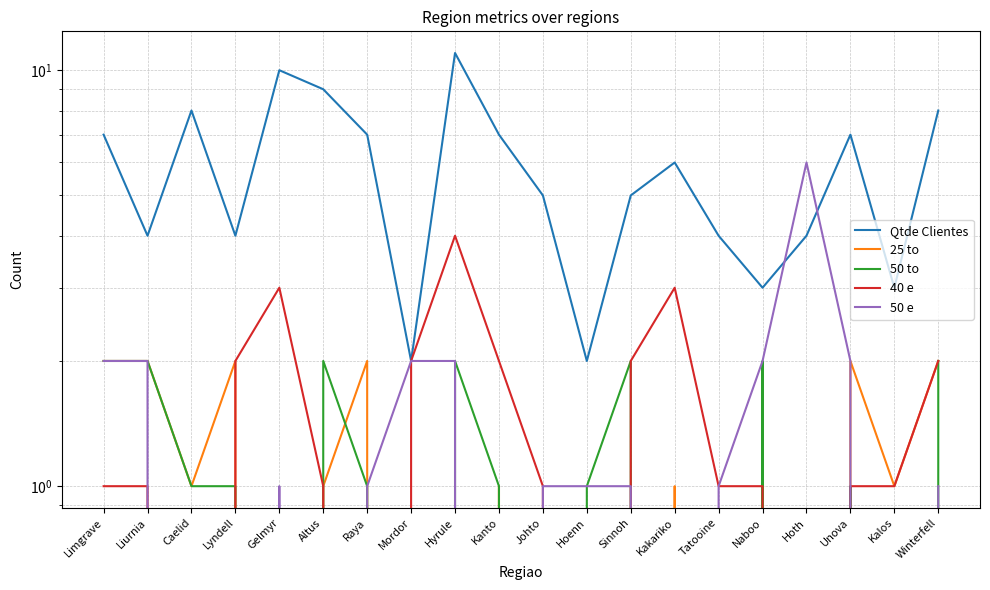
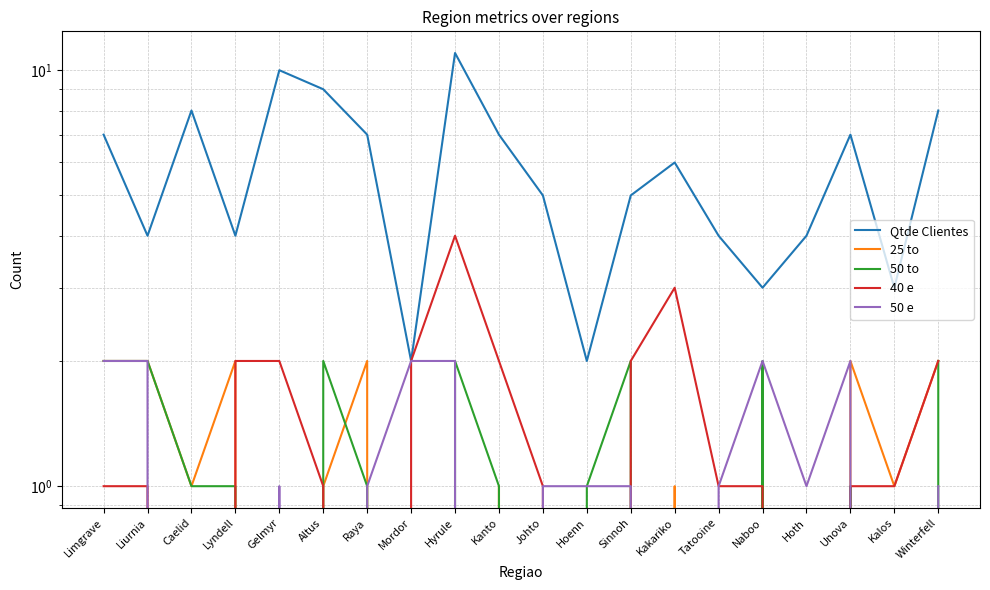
40 e, Gelmyr: 3 -> 2
50 e, Hoth: 6 -> 1
